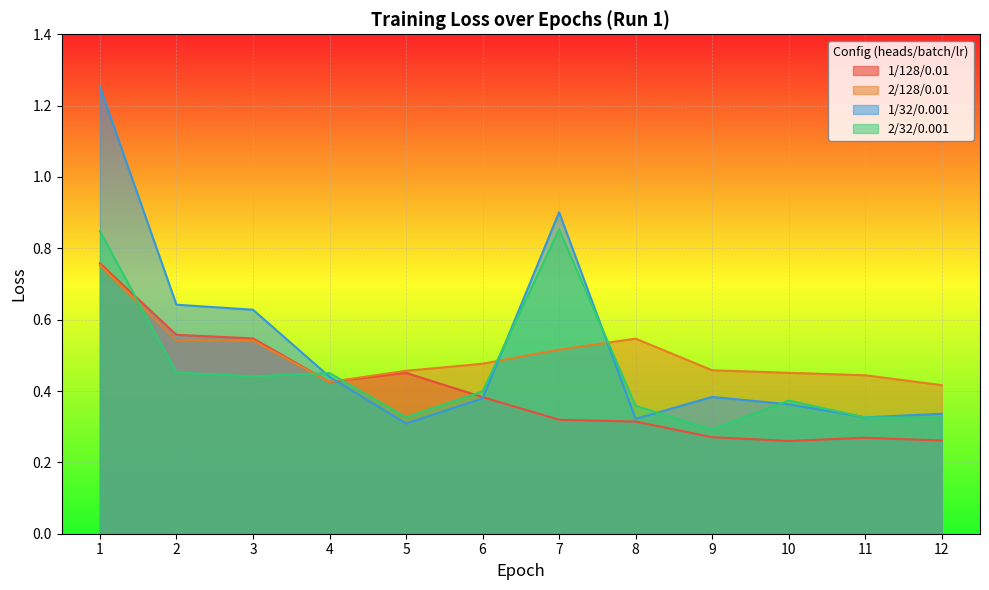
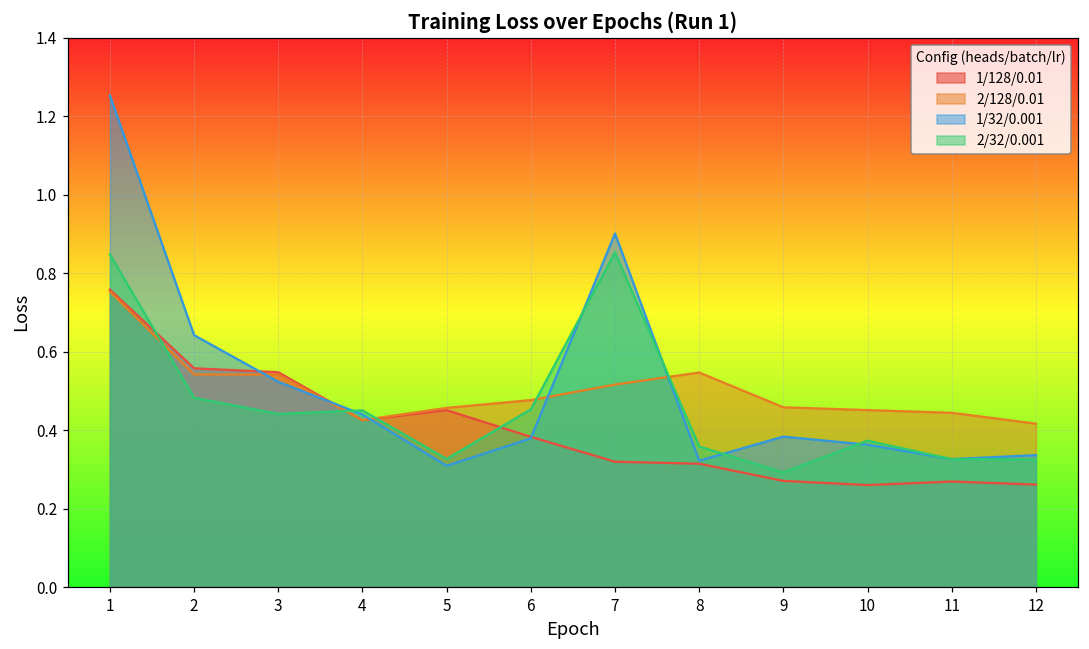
2/32/0.001, 2: 0.45 -> 0.48
1/32/0.001, 3: 0.63 -> 0.52
2/32/0.001, 6: 0.40 -> 0.45
